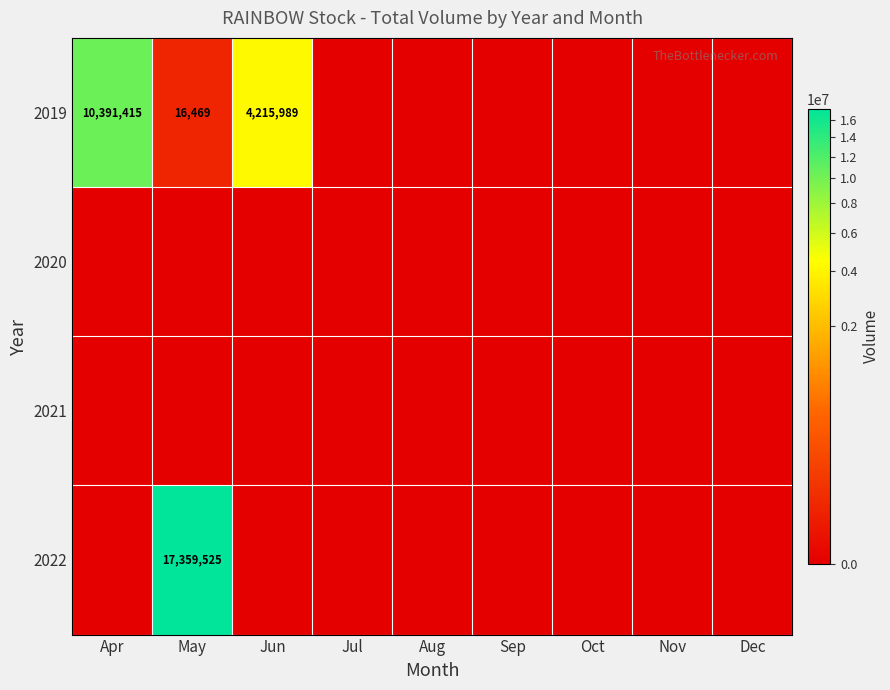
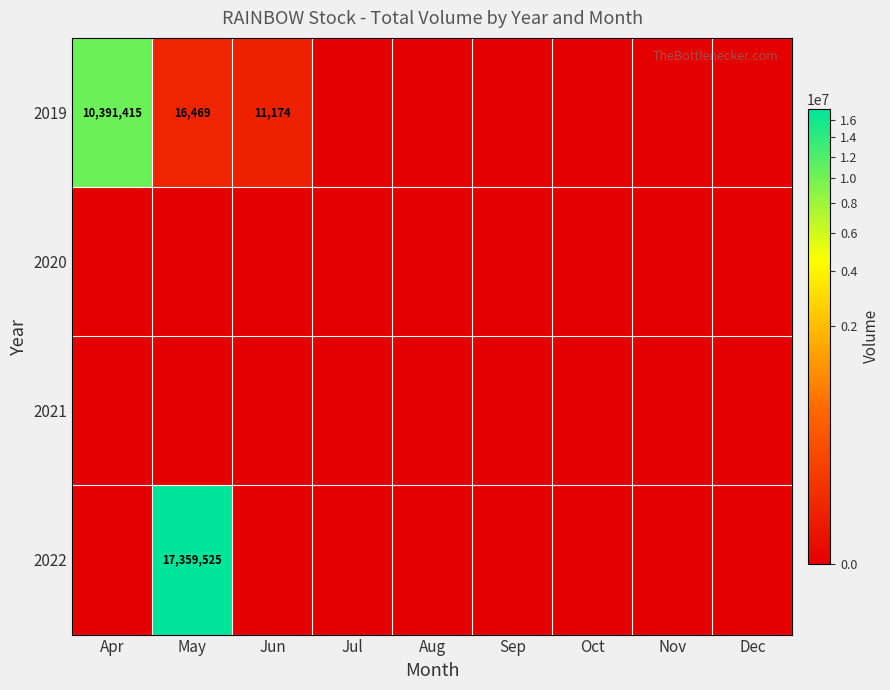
2019, Jun: 4,215,989 -> 11,174
